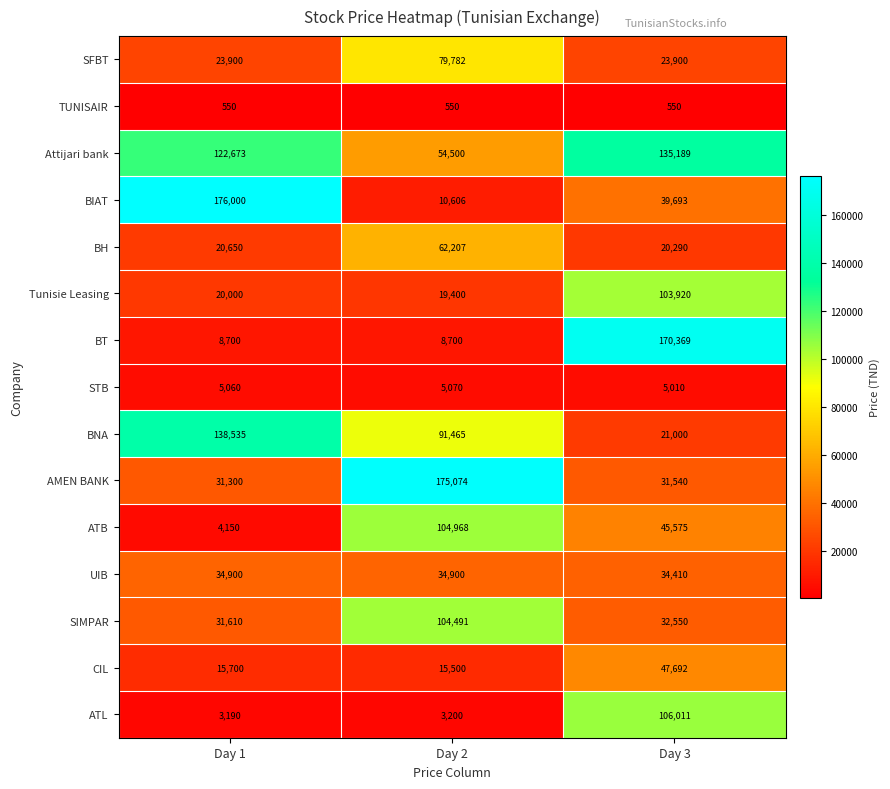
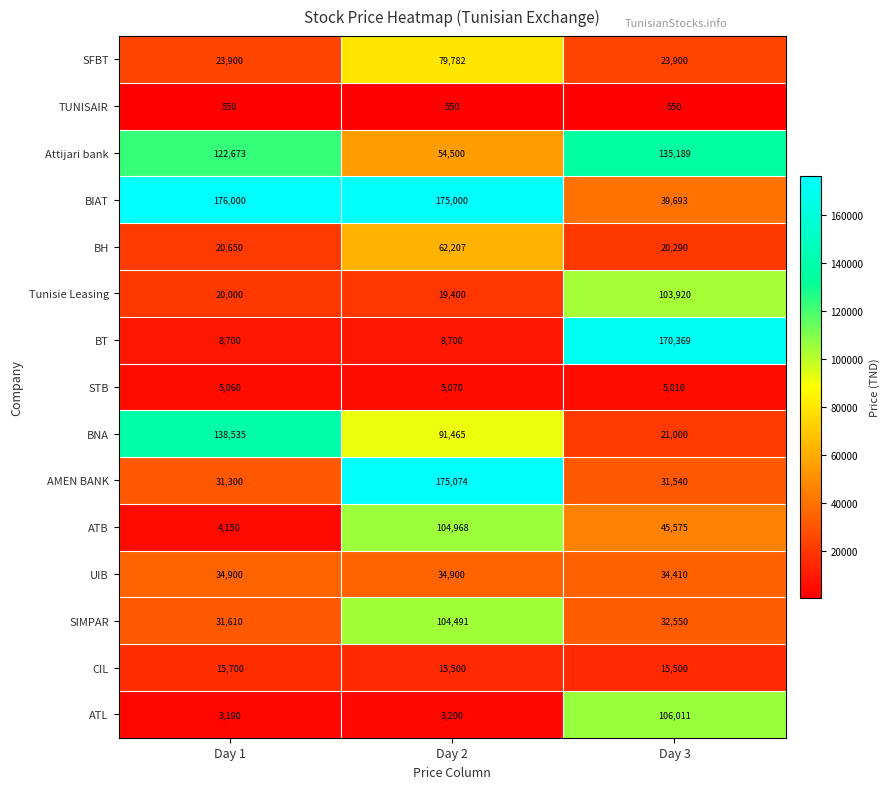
BIAT, Day 2: 10,606 -> 175,000
CIL, Day 3: 47,692 -> 15,500
